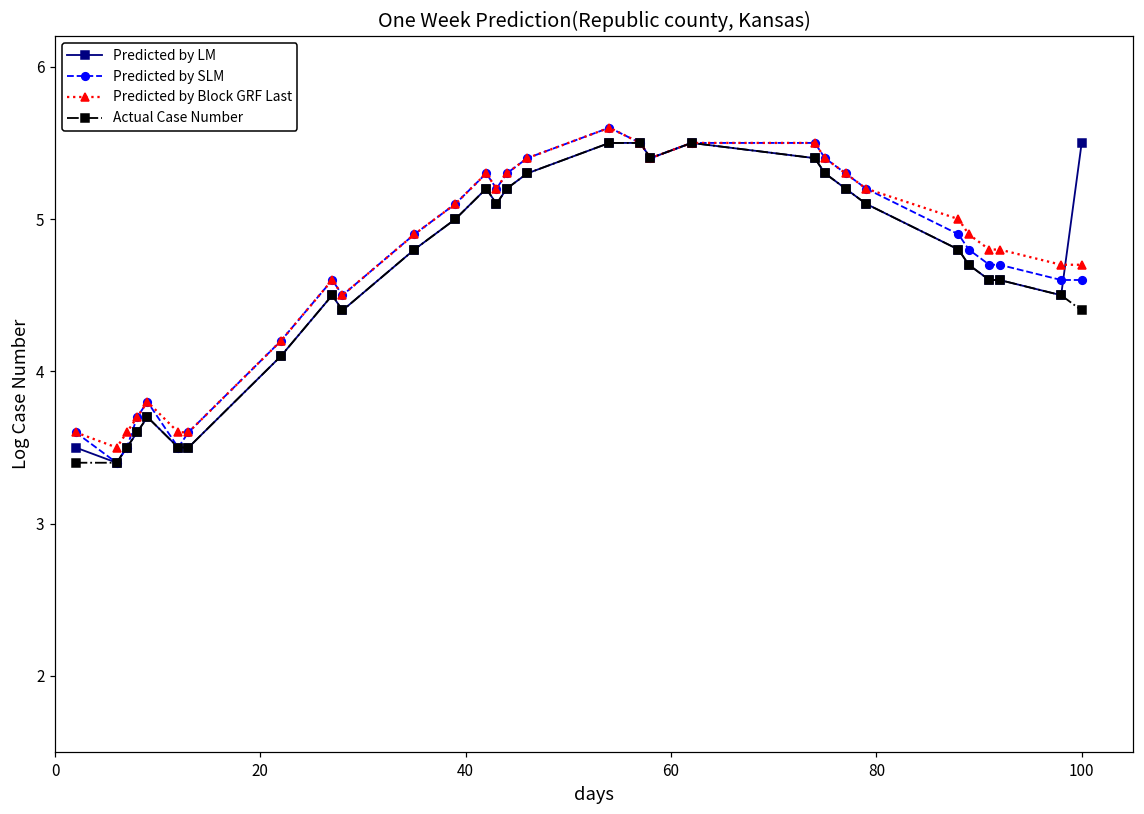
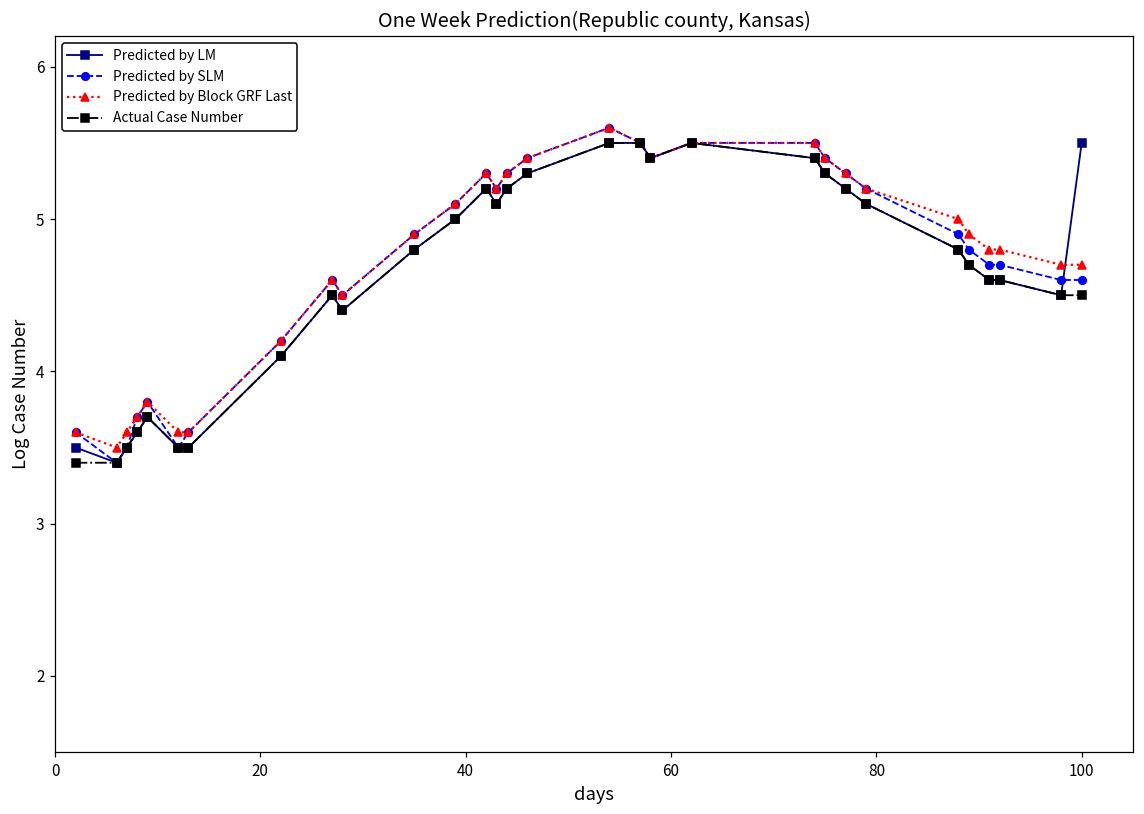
Actual Case Number, 100: 4.4 -> 4.5
